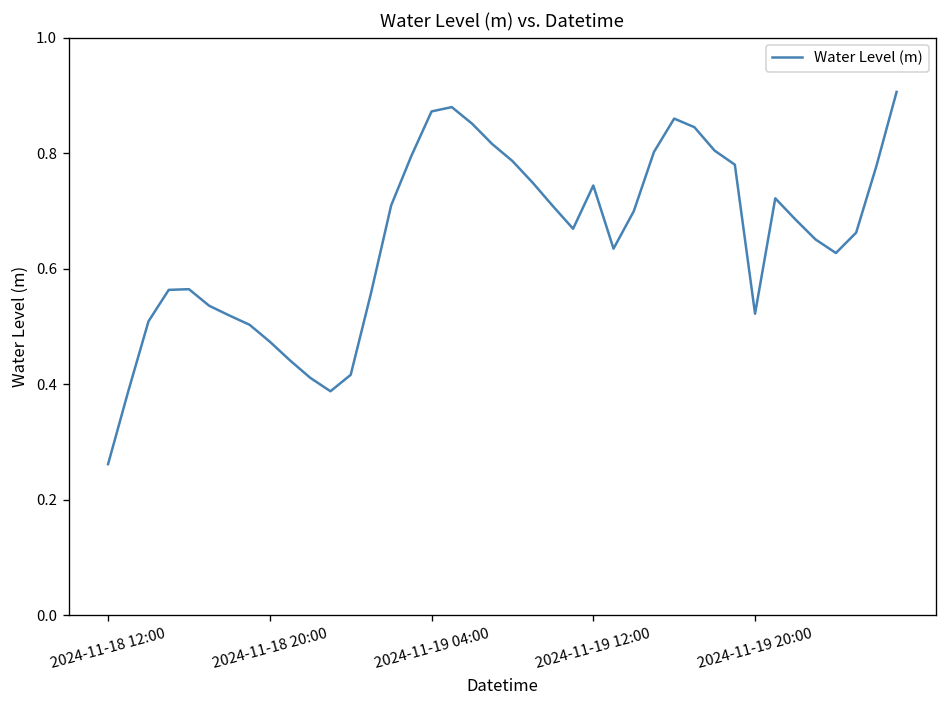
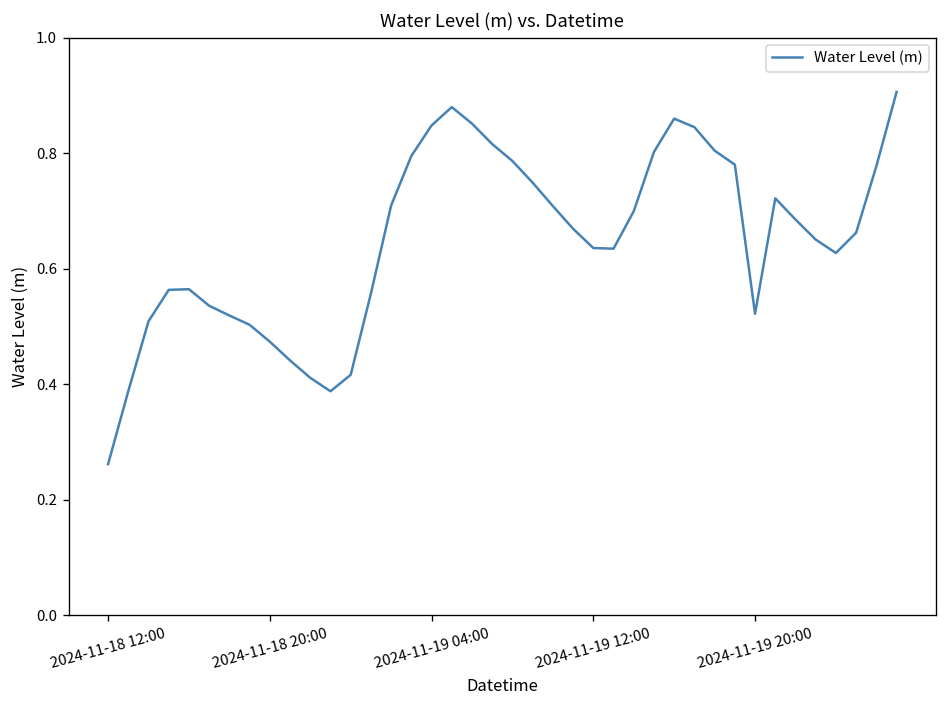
2024-11-19 04:00: 0.87 -> 0.85
2024-11-19 12:00: 0.74 -> 0.64
